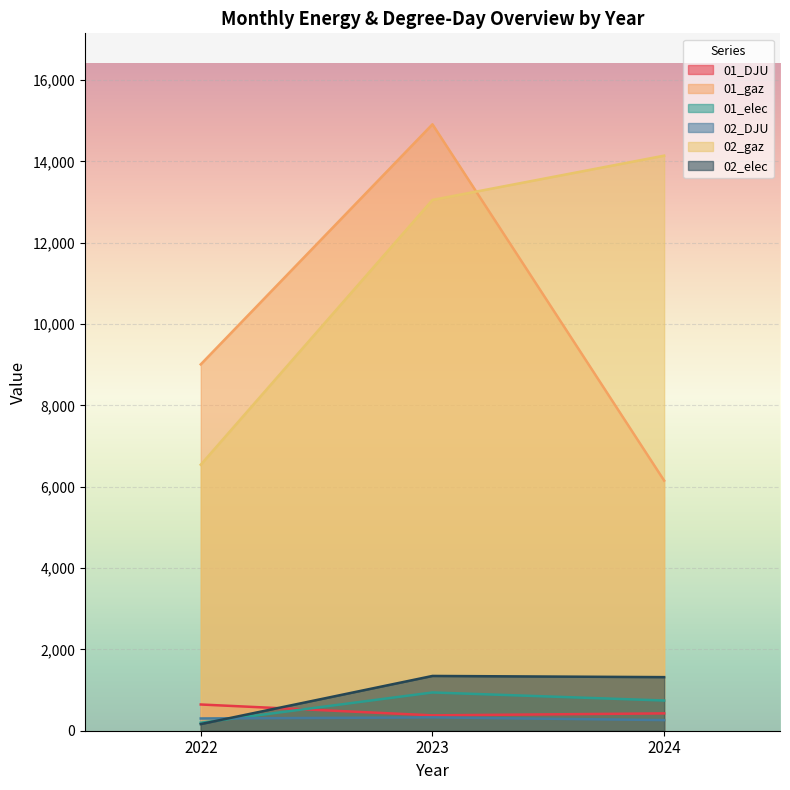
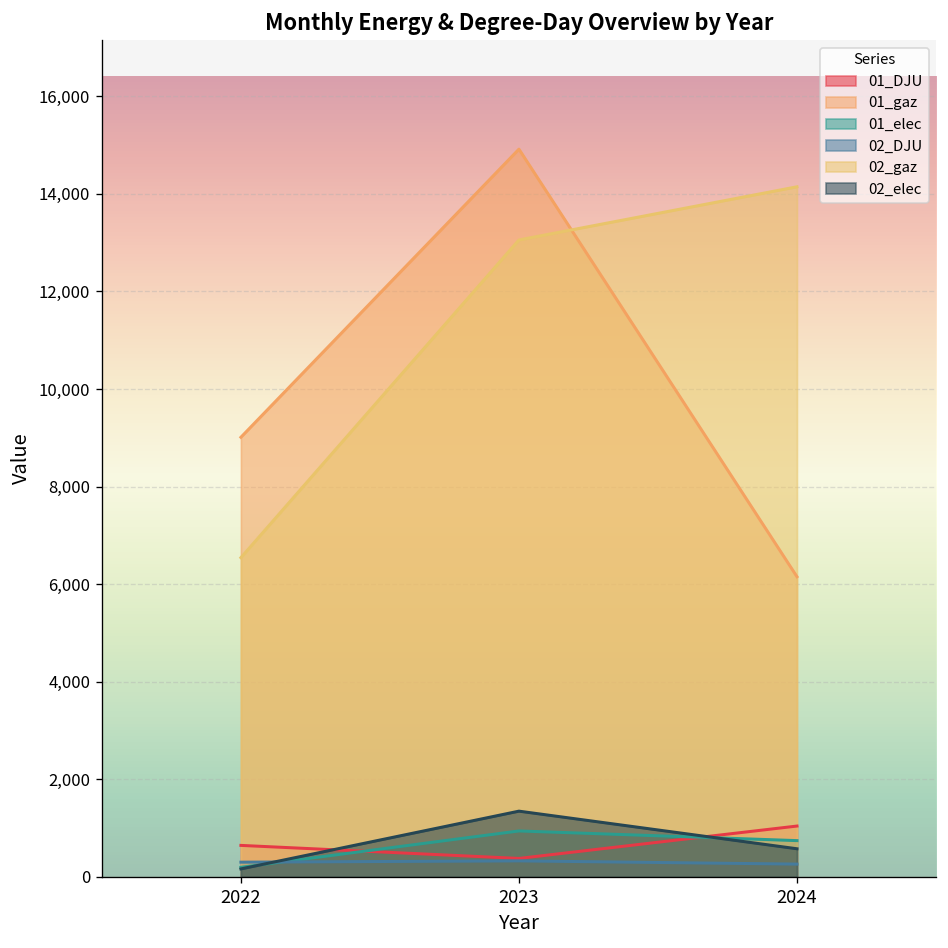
01_DJU, 2024: 400 -> 1,000
02_elec, 2024: 1,300 -> 600
